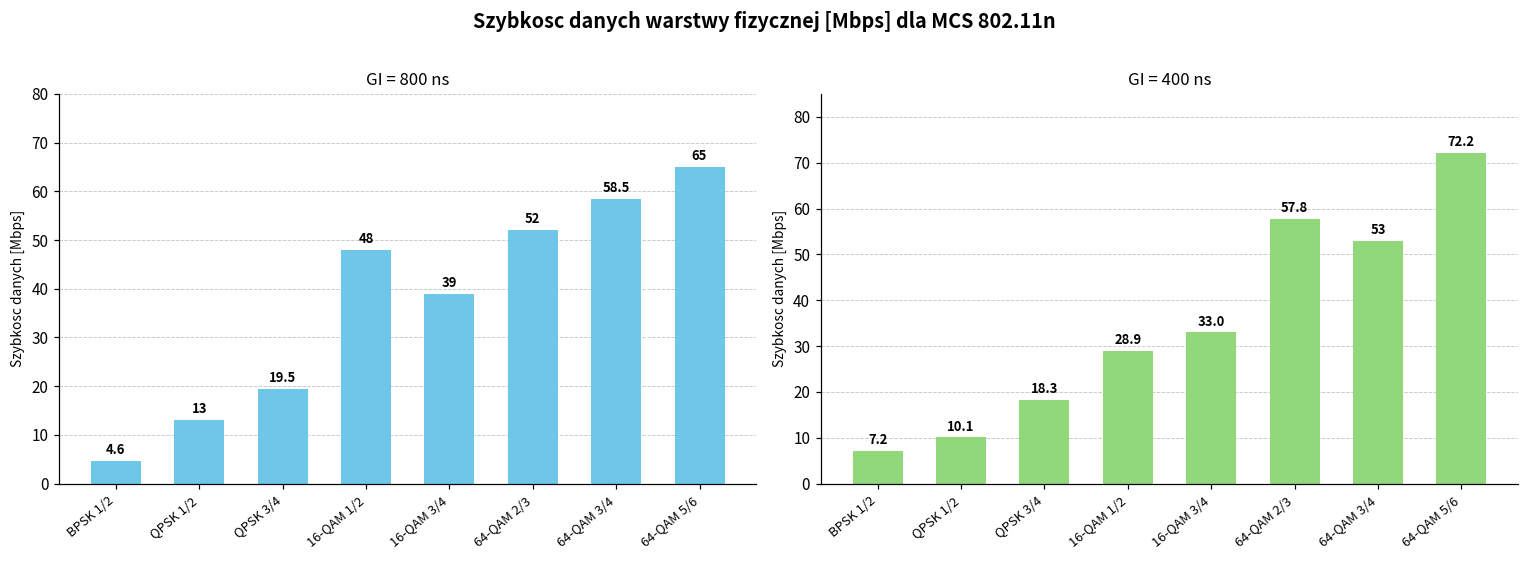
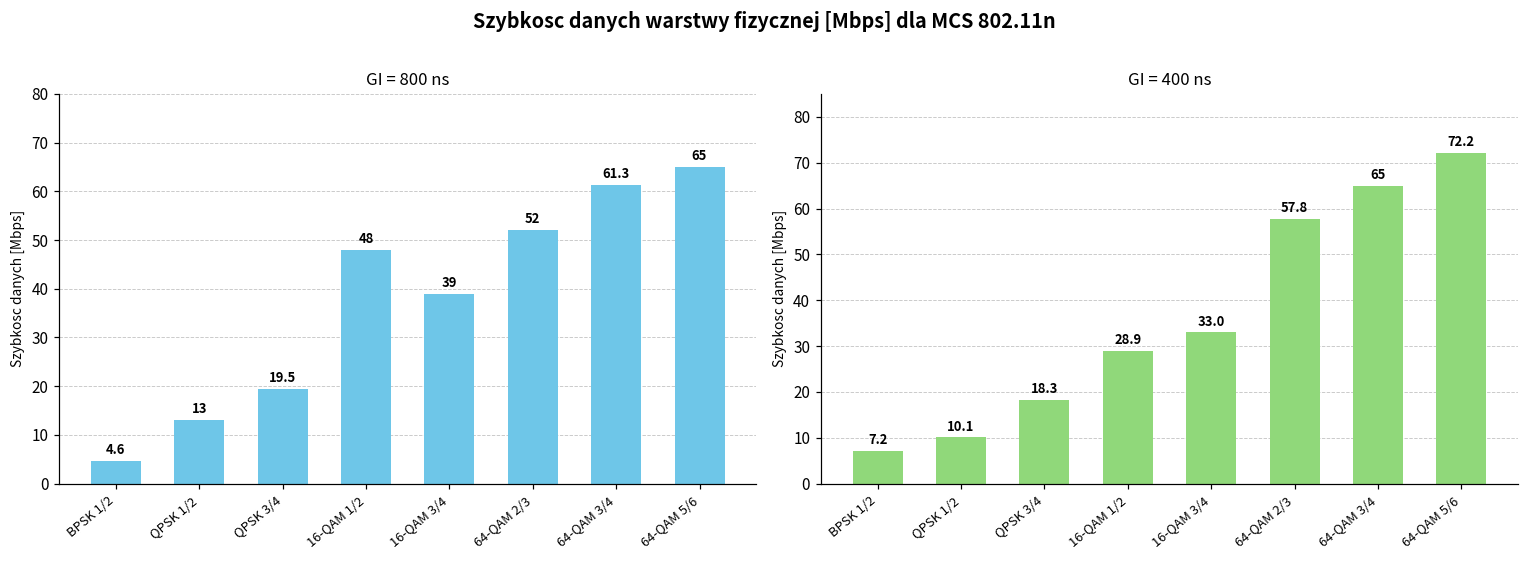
GI = 800 ns, 64-QAM 3/4: 58.5 -> 61.3
GI = 400 ns, 64-QAM 3/4: 53 -> 65
